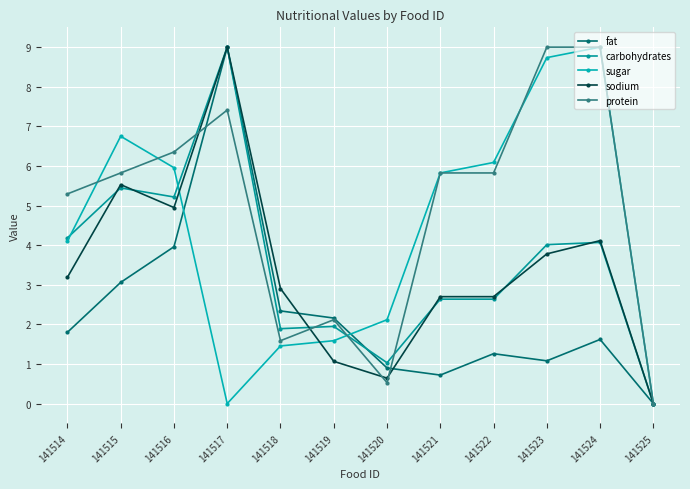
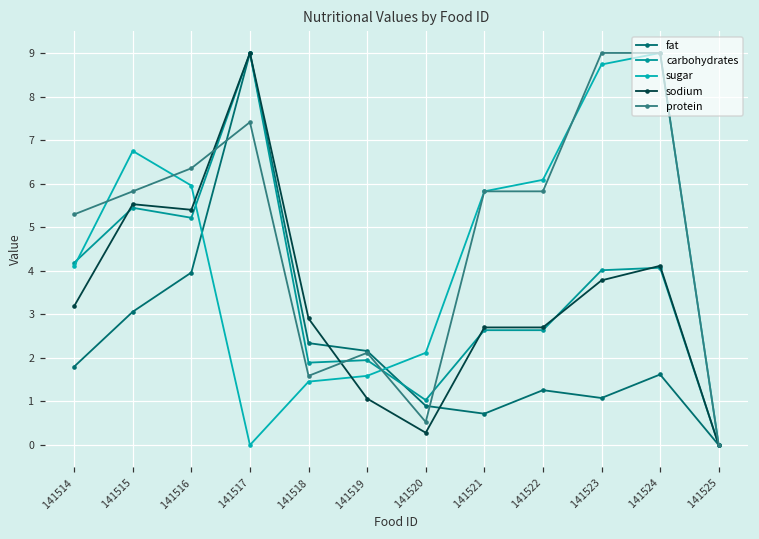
sodium, 141516: 5.0 -> 5.4
sodium, 141520: 0.6 -> 0.3
